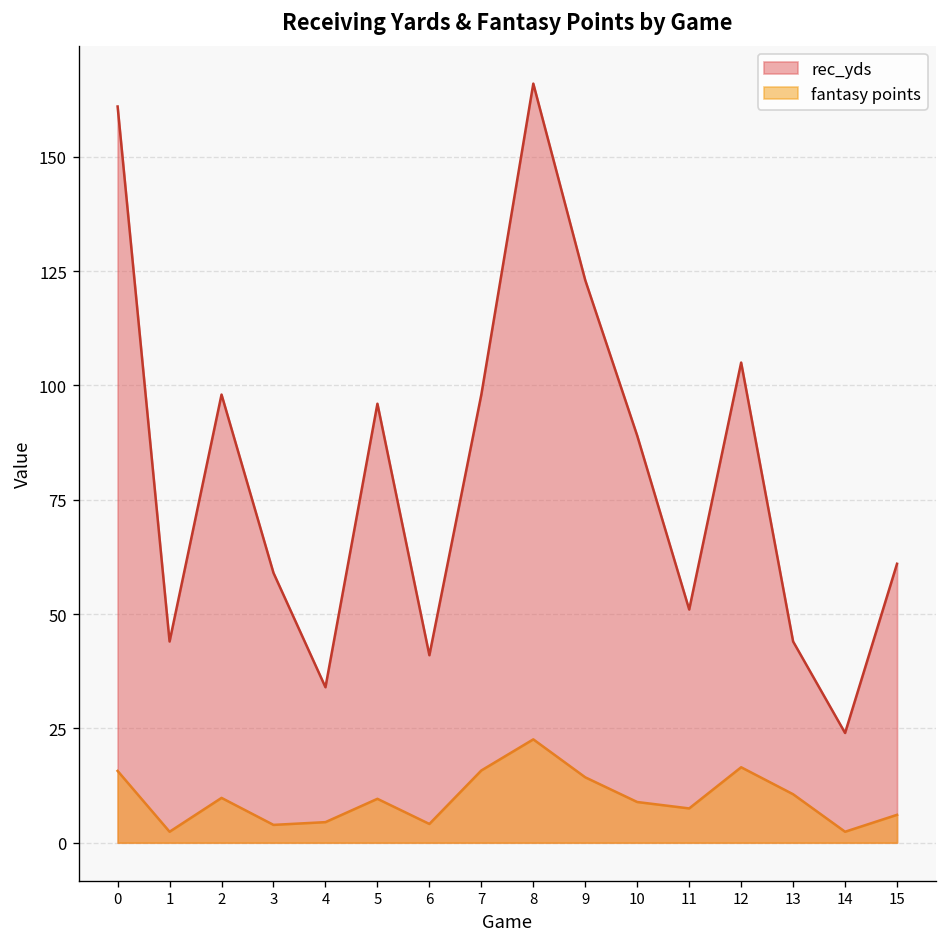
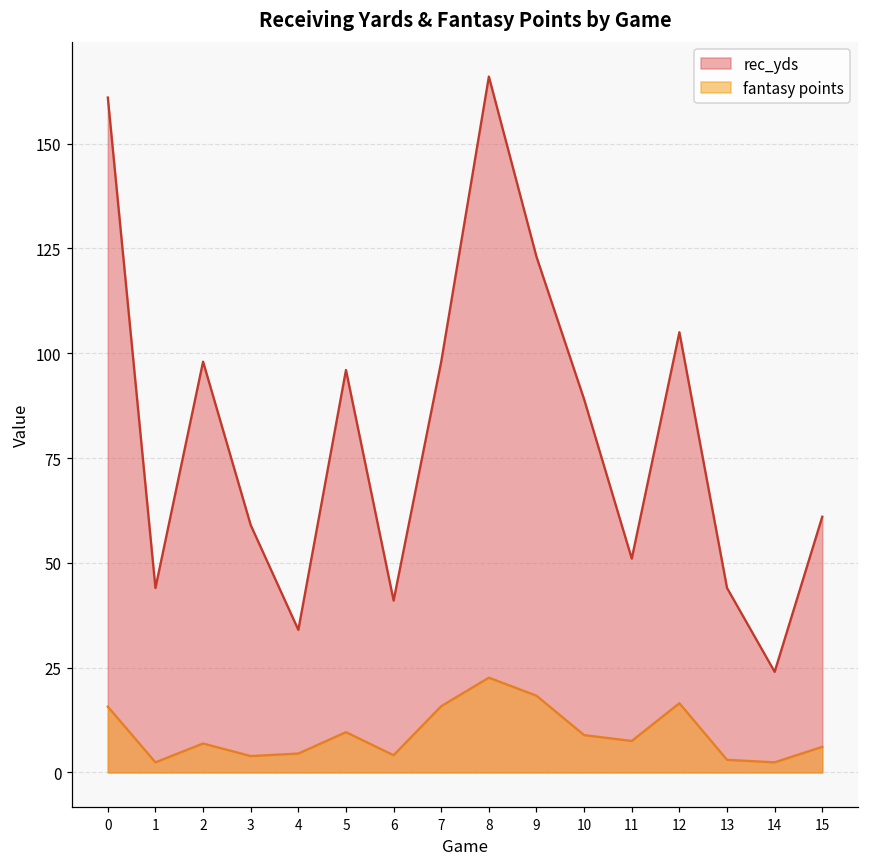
fantasy points, 2: 10 -> 7
fantasy points, 9: 14 -> 18
fantasy points, 13: 11 -> 3
